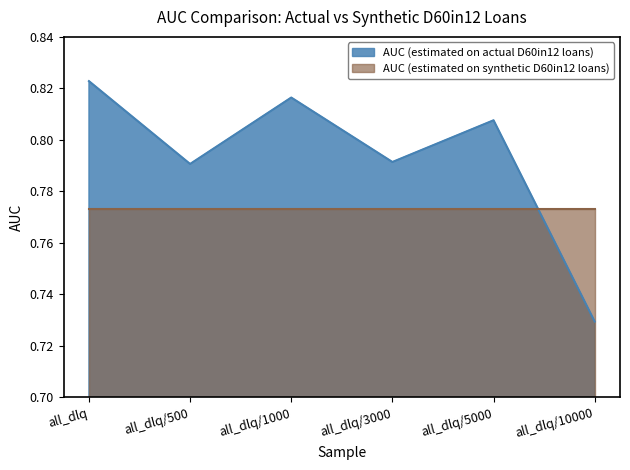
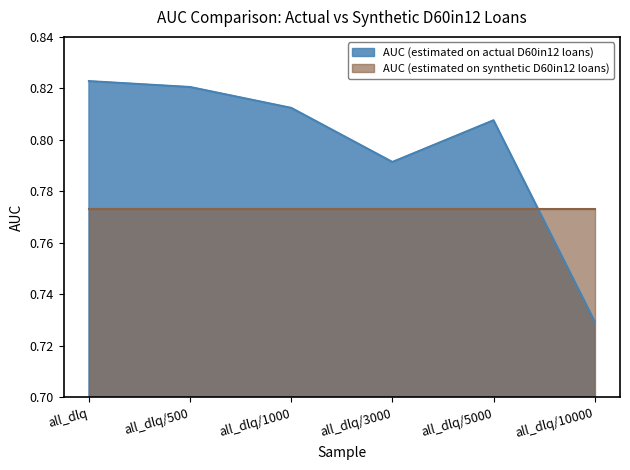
AUC (estimated on actual D60in12 loans), all_dlq/500: 0.791 -> 0.821
AUC (estimated on actual D60in12 loans), all_dlq/1000: 0.816 -> 0.812
